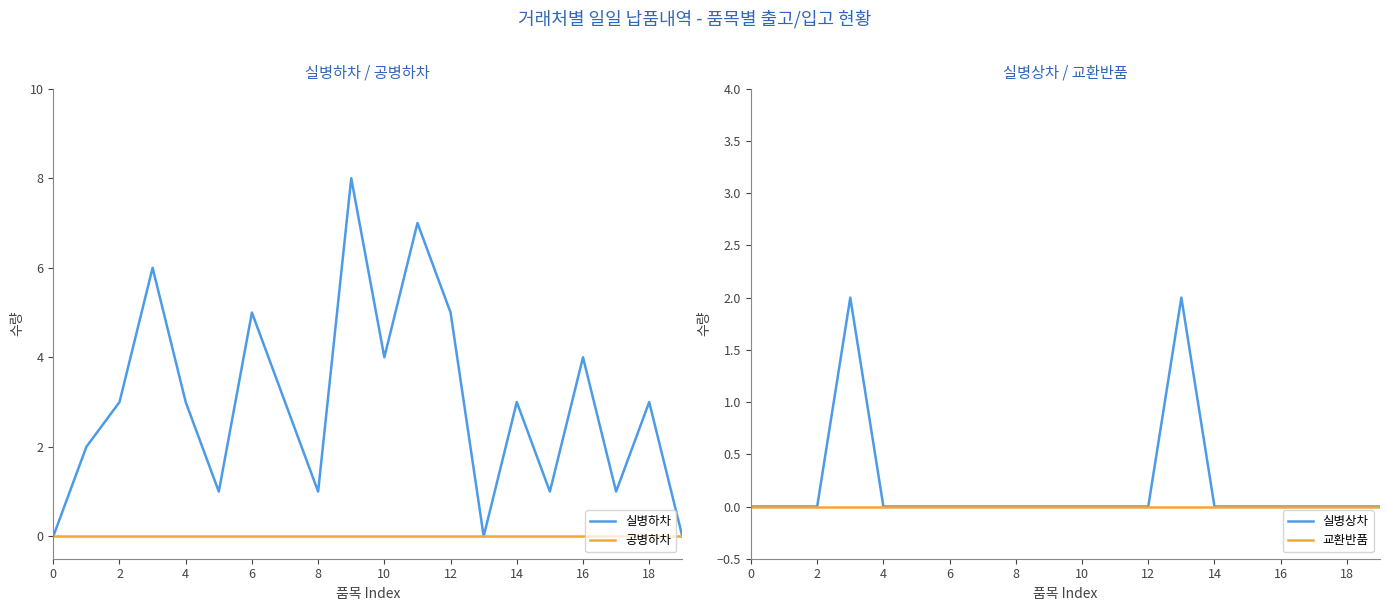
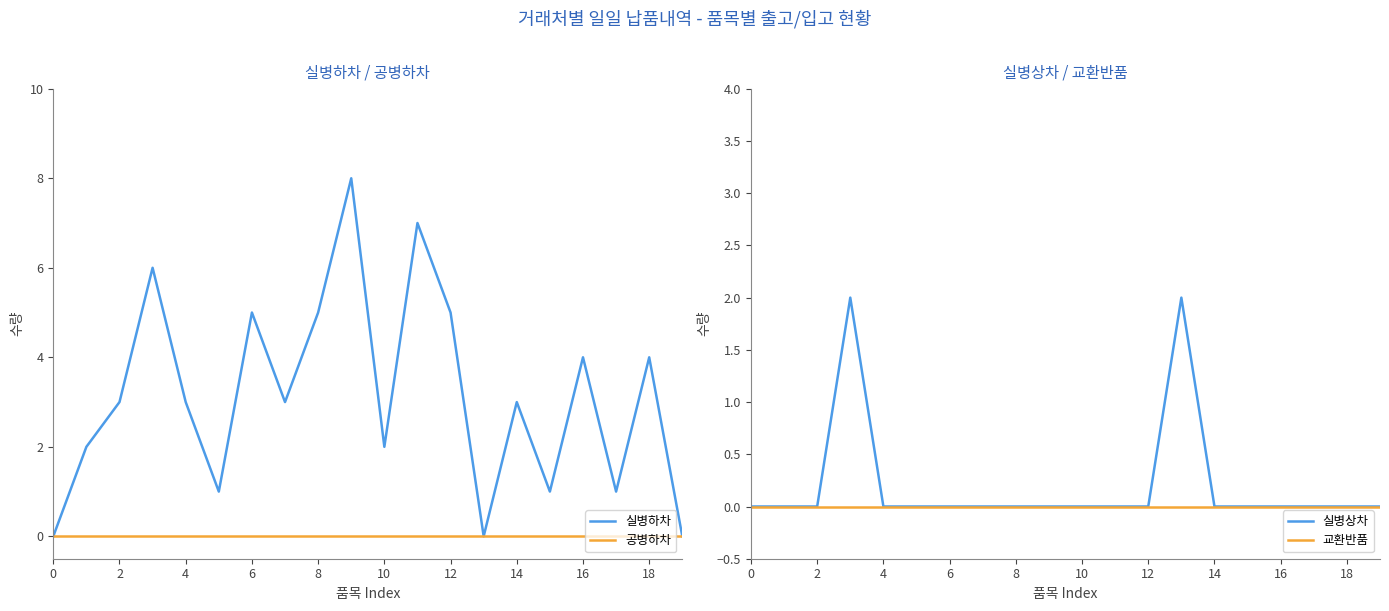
실병하차 / 공병하차, 실병하차, 8: 1 -> 5
실병하차 / 공병하차, 실병하차, 10: 4 -> 2
실병하차 / 공병하차, 실병하차, 18: 3 -> 4
